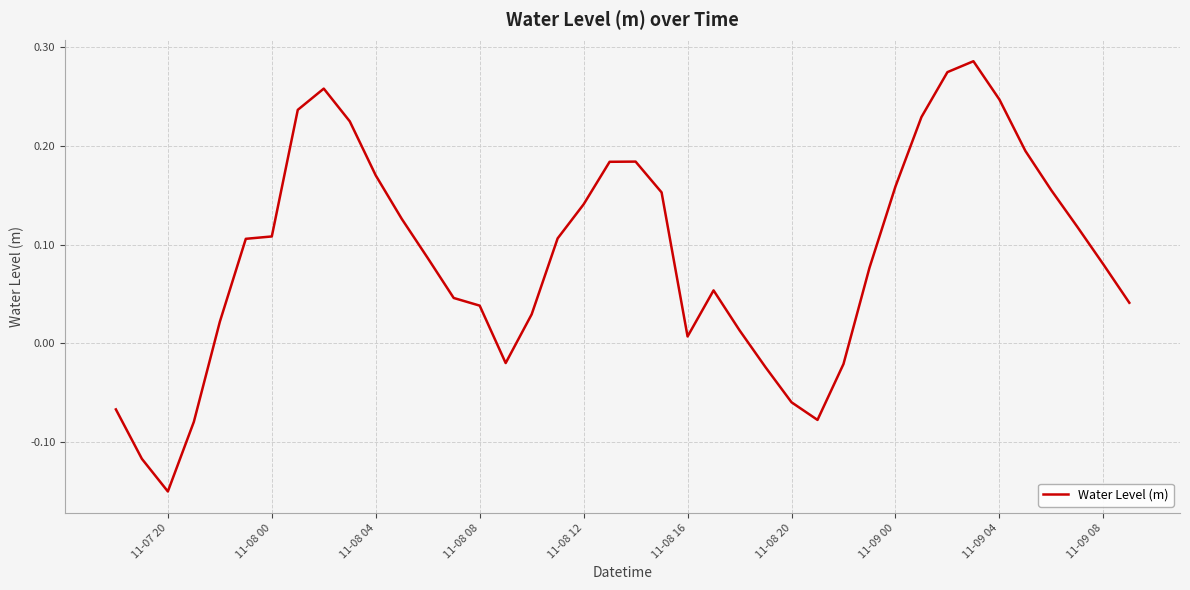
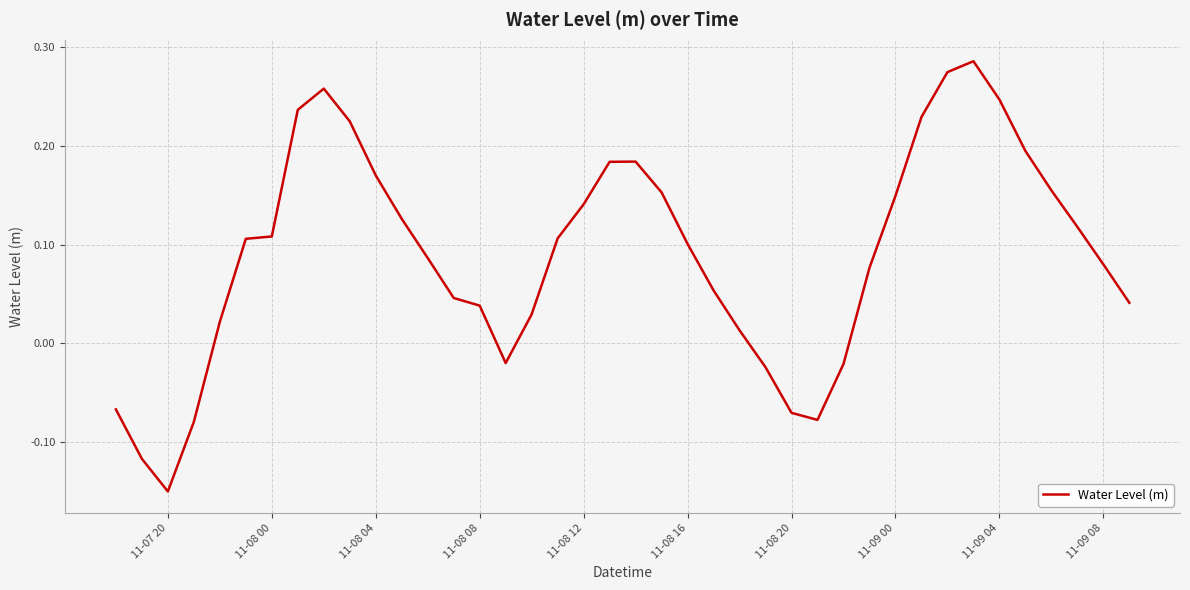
11-08 16: 0.01 -> 0.10
11-08 20: -0.06 -> -0.07
11-09 00: 0.16 -> 0.15
